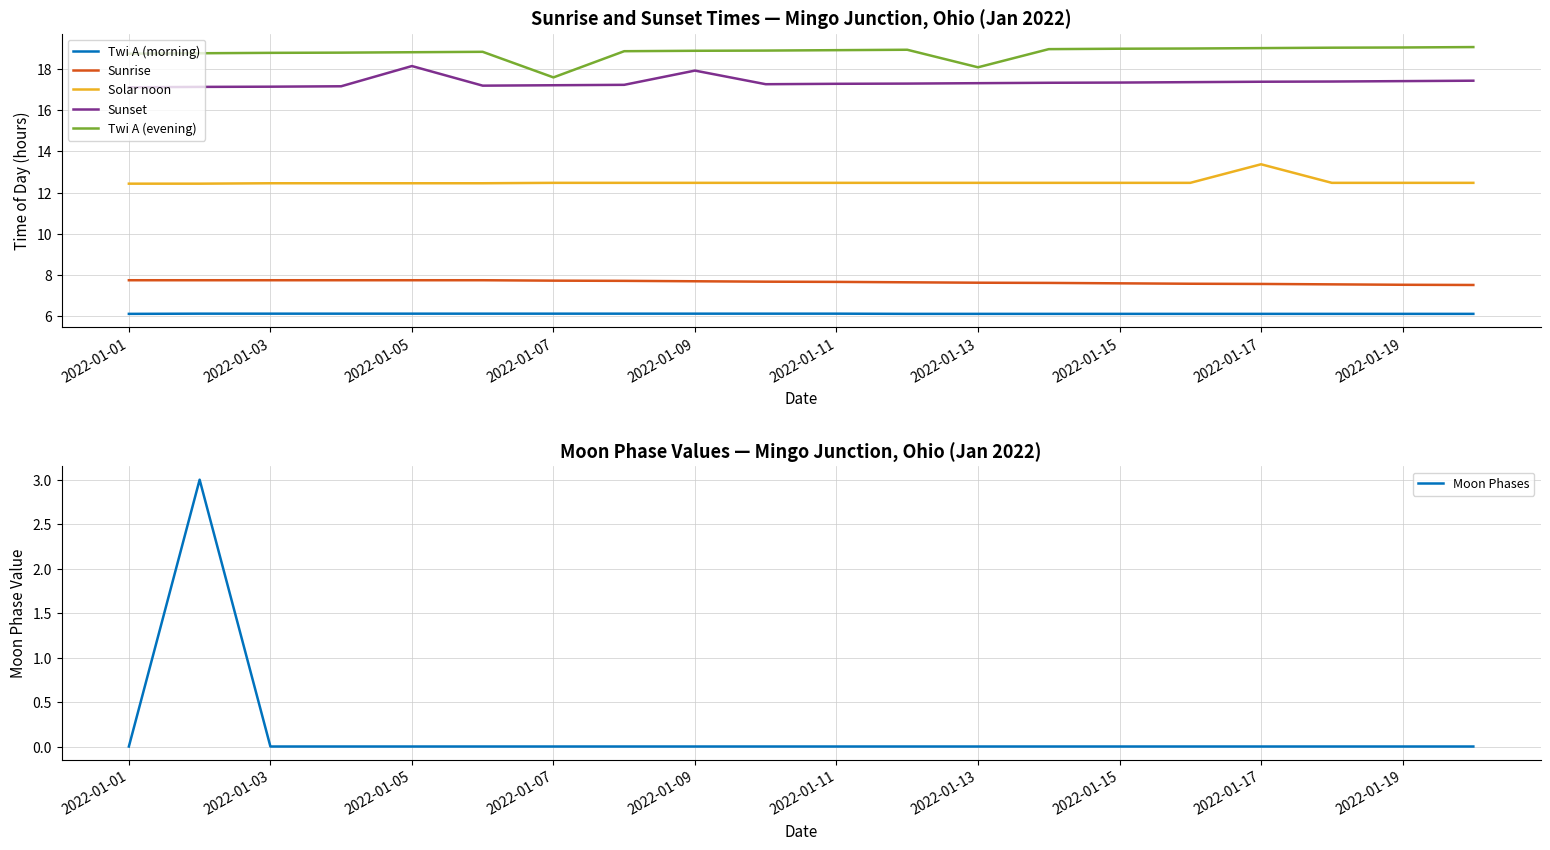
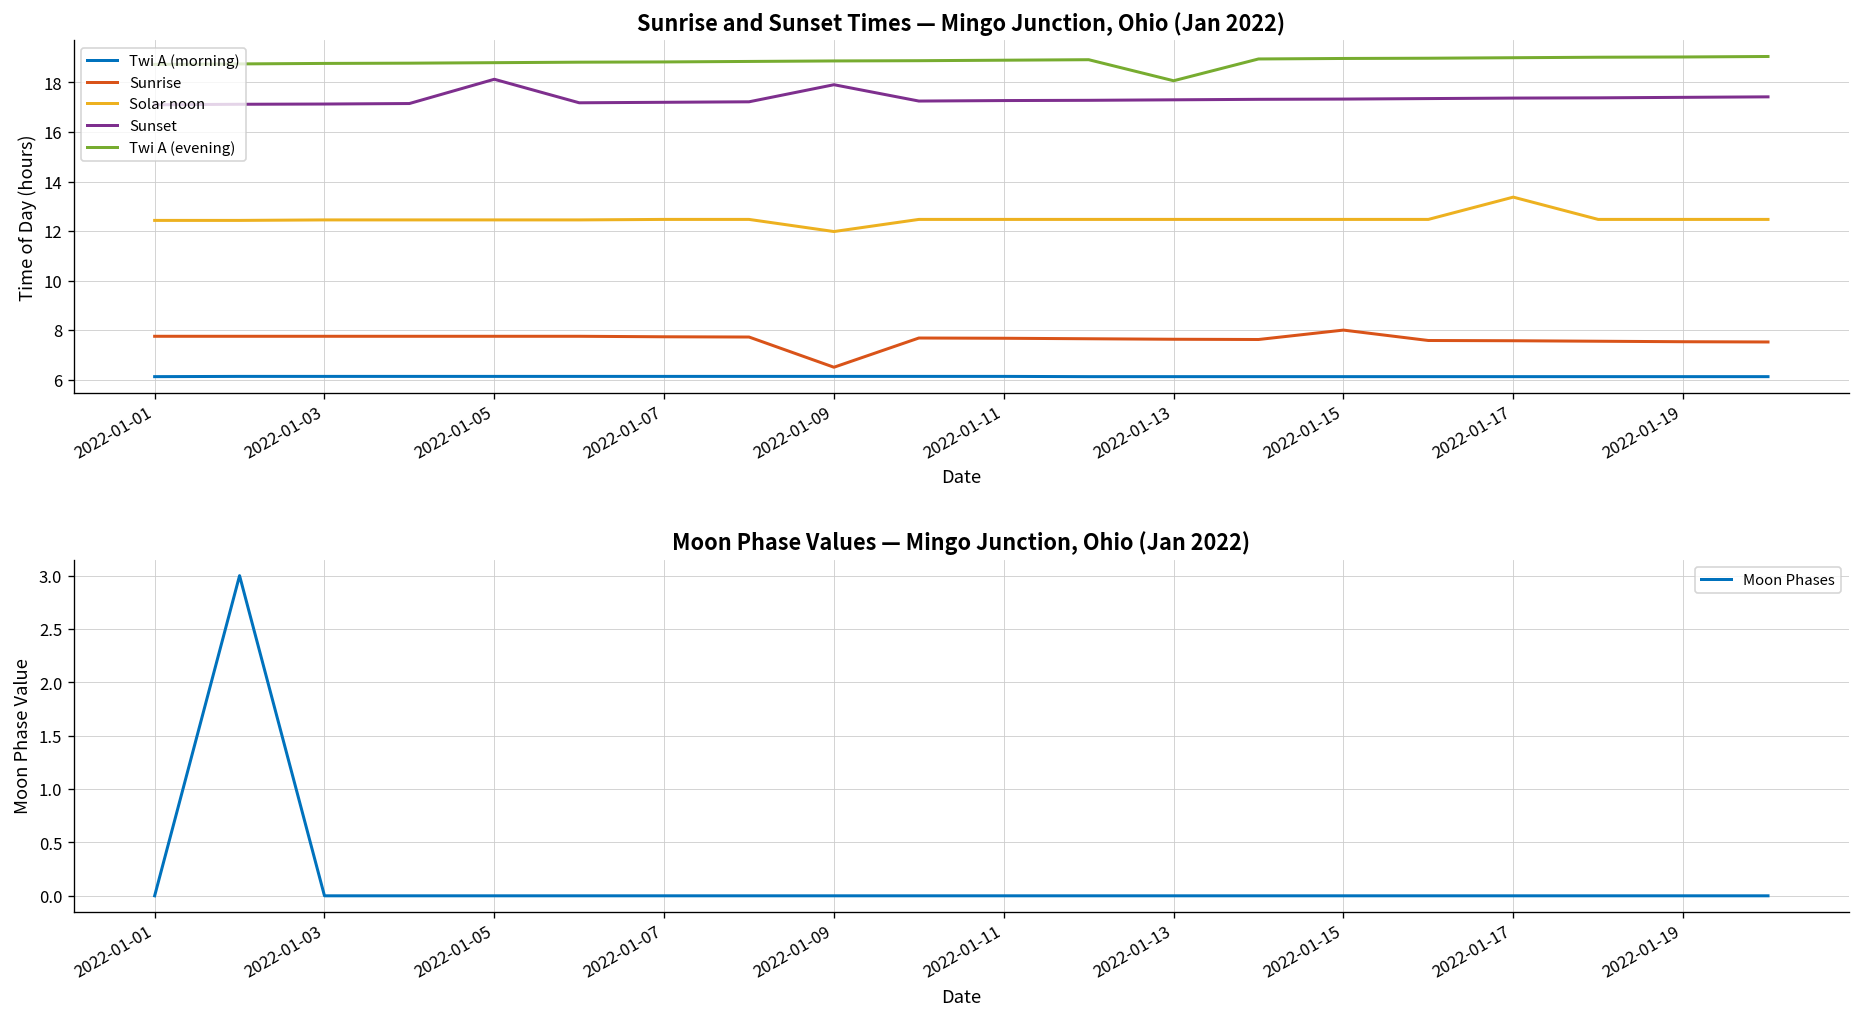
Sunrise and Sunset Times — Mingo Junction, Ohio (Jan 2022), Twi A (evening), 2022-01-07: 17.6 -> 18.8
Sunrise and Sunset Times — Mingo Junction, Ohio (Jan 2022), Sunrise, 2022-01-09: 7.7 -> 6.5
Sunrise and Sunset Times — Mingo Junction, Ohio (Jan 2022), Solar noon, 2022-01-09: 12.5 -> 12.0
Sunrise and Sunset Times — Mingo Junction, Ohio (Jan 2022), Sunrise, 2022-01-15: 7.6 -> 8.0
